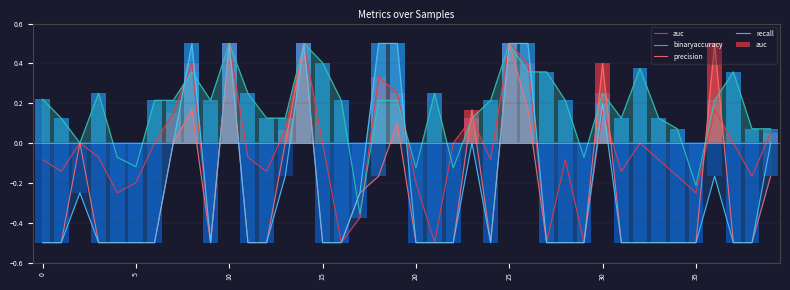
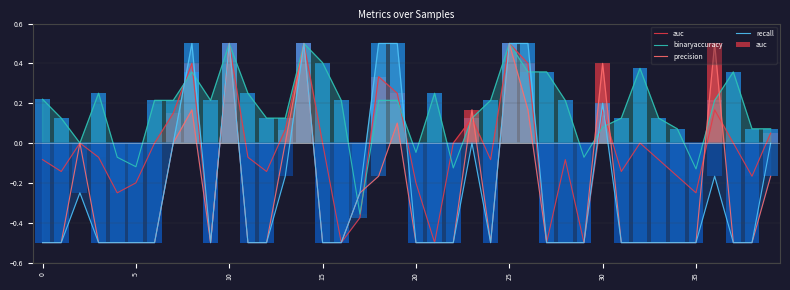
binaryaccuracy, 20: -0.13 -> -0.05
binaryaccuracy, 30: 0.25 -> 0.08
binaryaccuracy, 35: -0.21 -> -0.13
